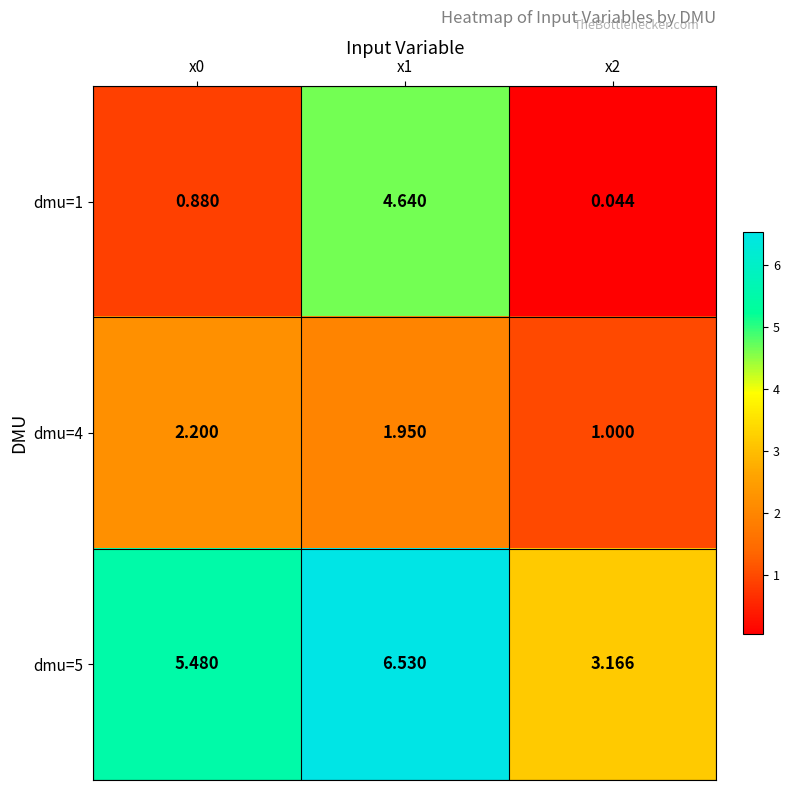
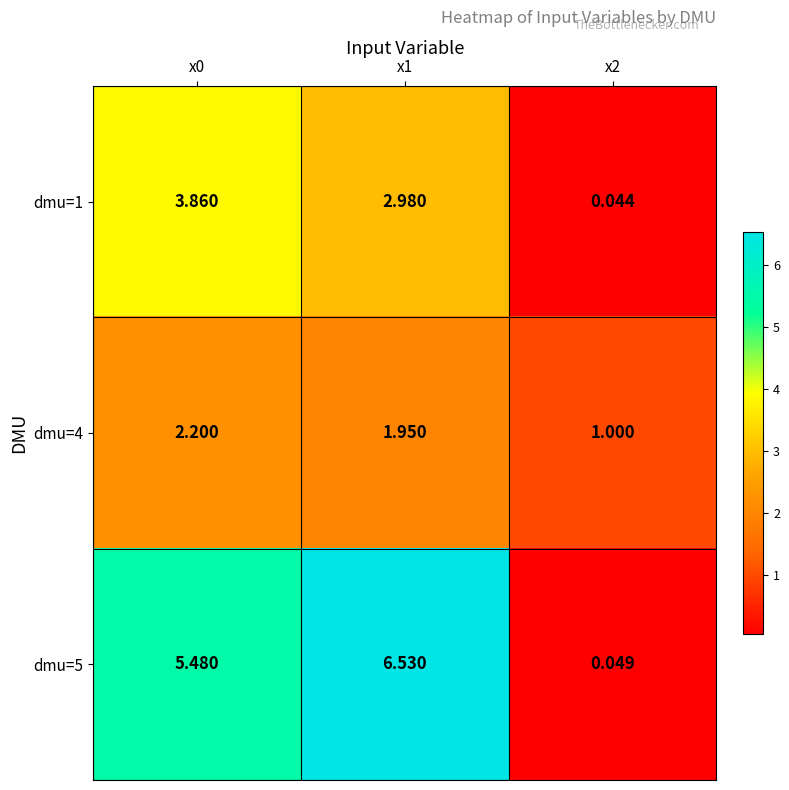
dmu=1, x0: 0.880 -> 3.860
dmu=1, x1: 4.640 -> 2.980
dmu=5, x2: 3.166 -> 0.049
